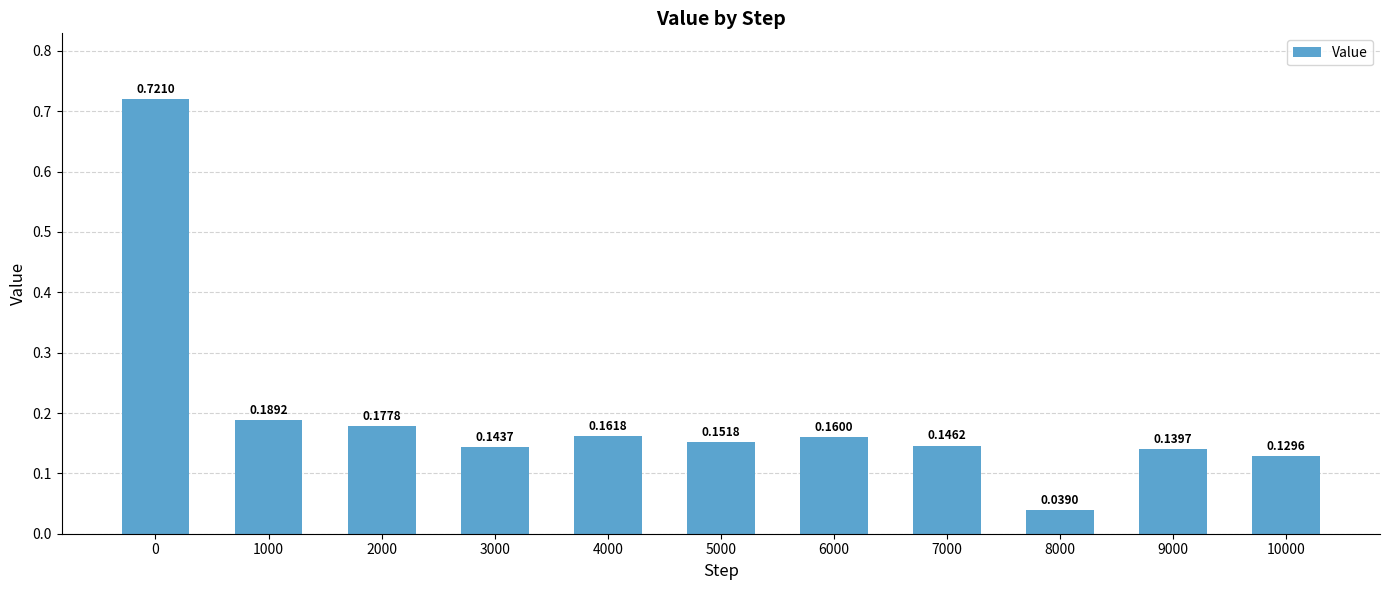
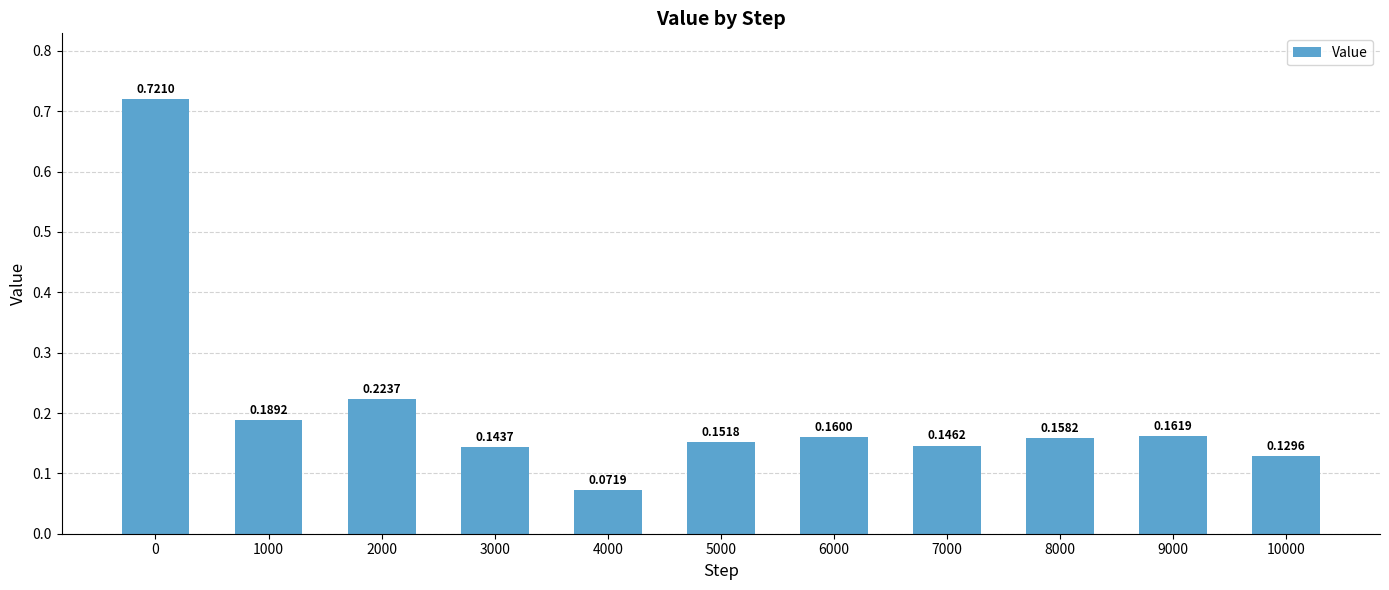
2000: 0.1778 -> 0.2237
4000: 0.1618 -> 0.0719
8000: 0.0390 -> 0.1582
9000: 0.1397 -> 0.1619
